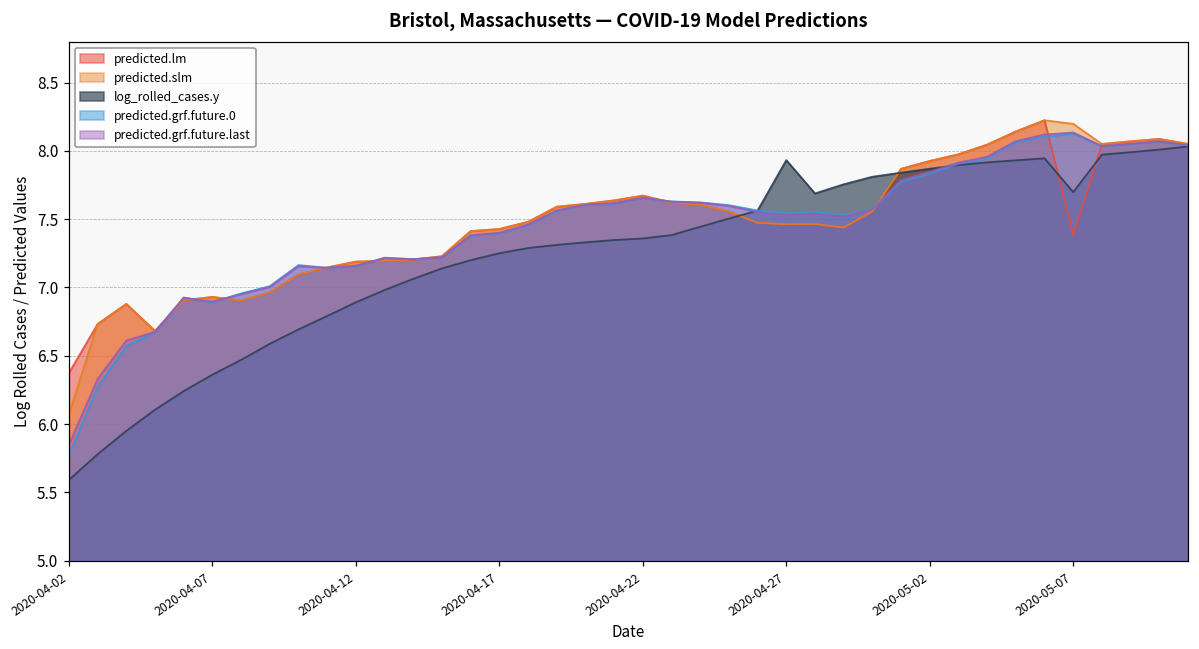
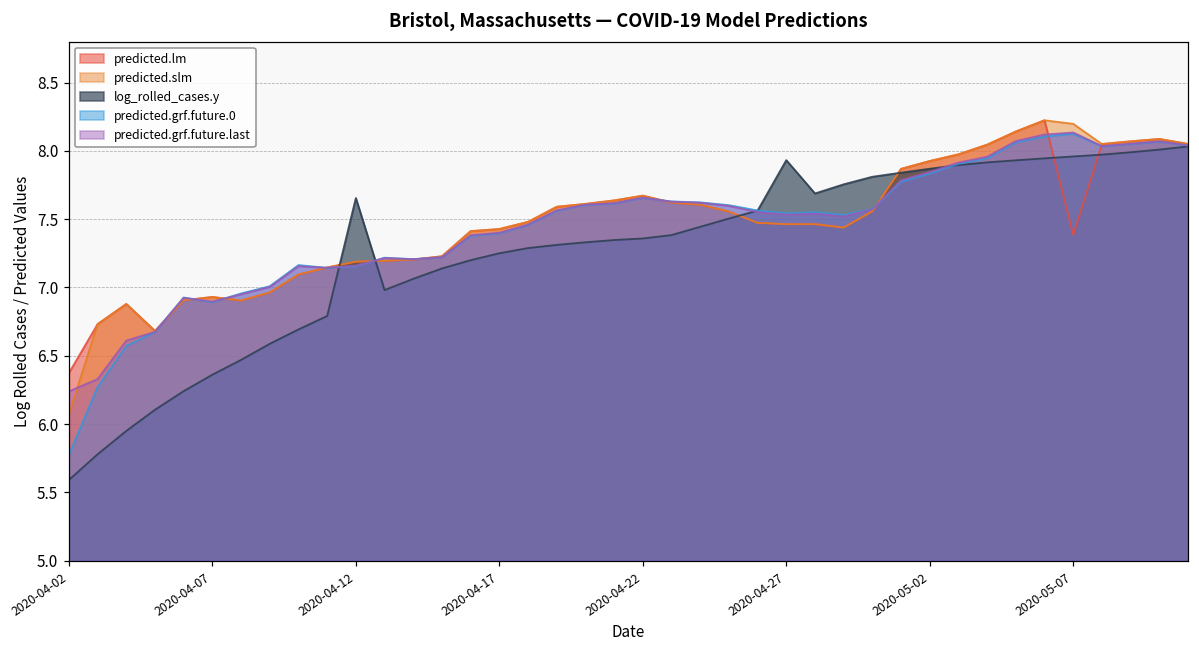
predicted.grf.future.last, 2020-04-02: 5.85 -> 6.24
log_rolled_cases.y, 2020-04-12: 6.89 -> 7.66
log_rolled_cases.y, 2020-05-07: 7.70 -> 7.96
